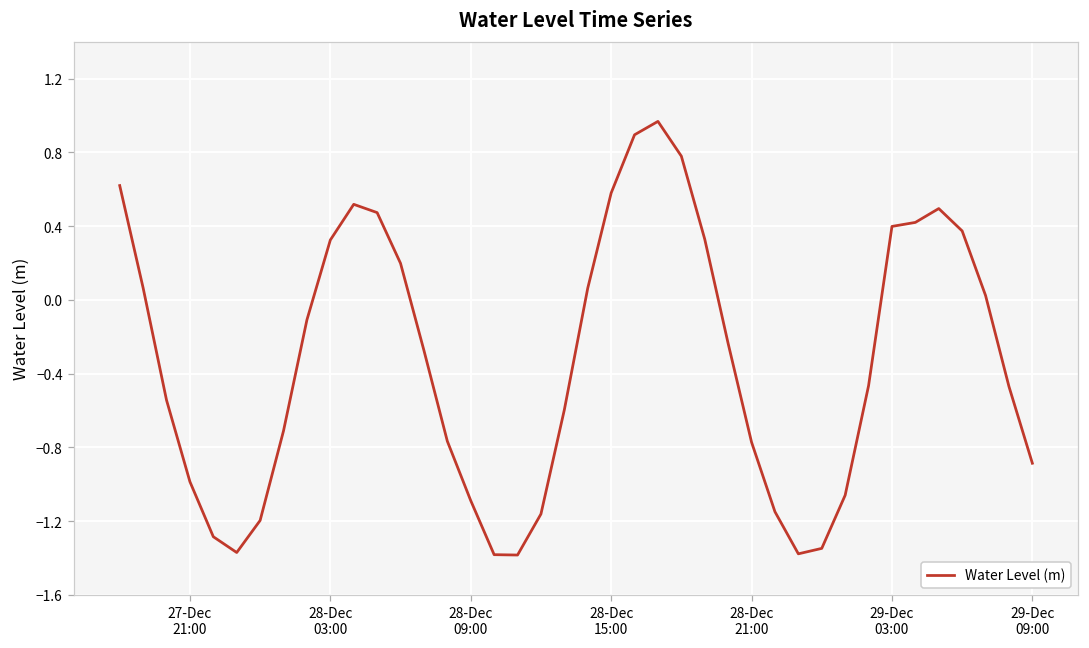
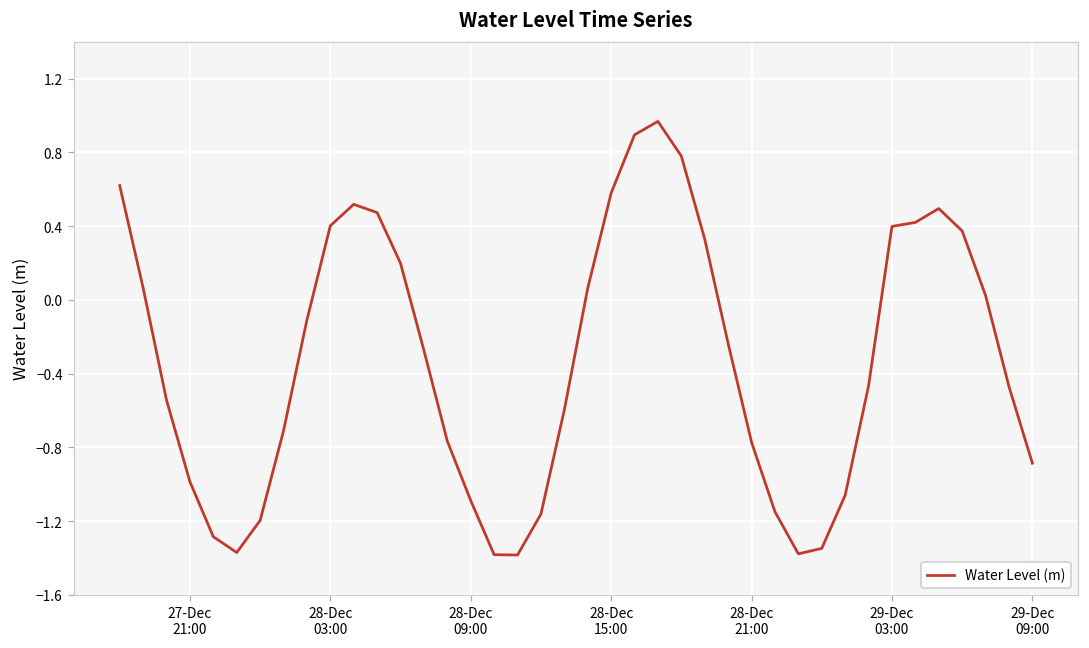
28-Dec 03:00: 0.32 -> 0.40
